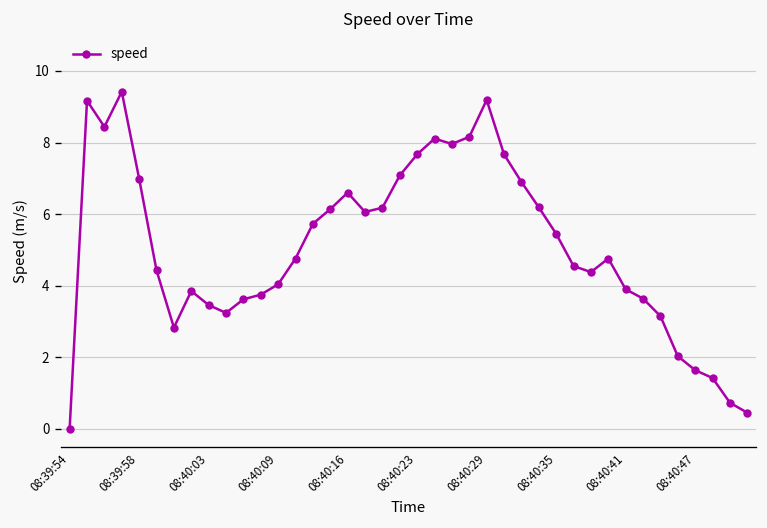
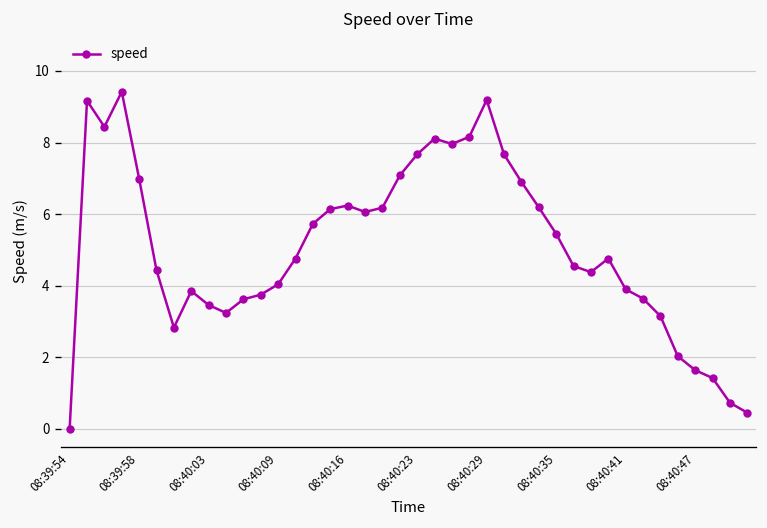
08:40:16: 6.6 -> 6.2
